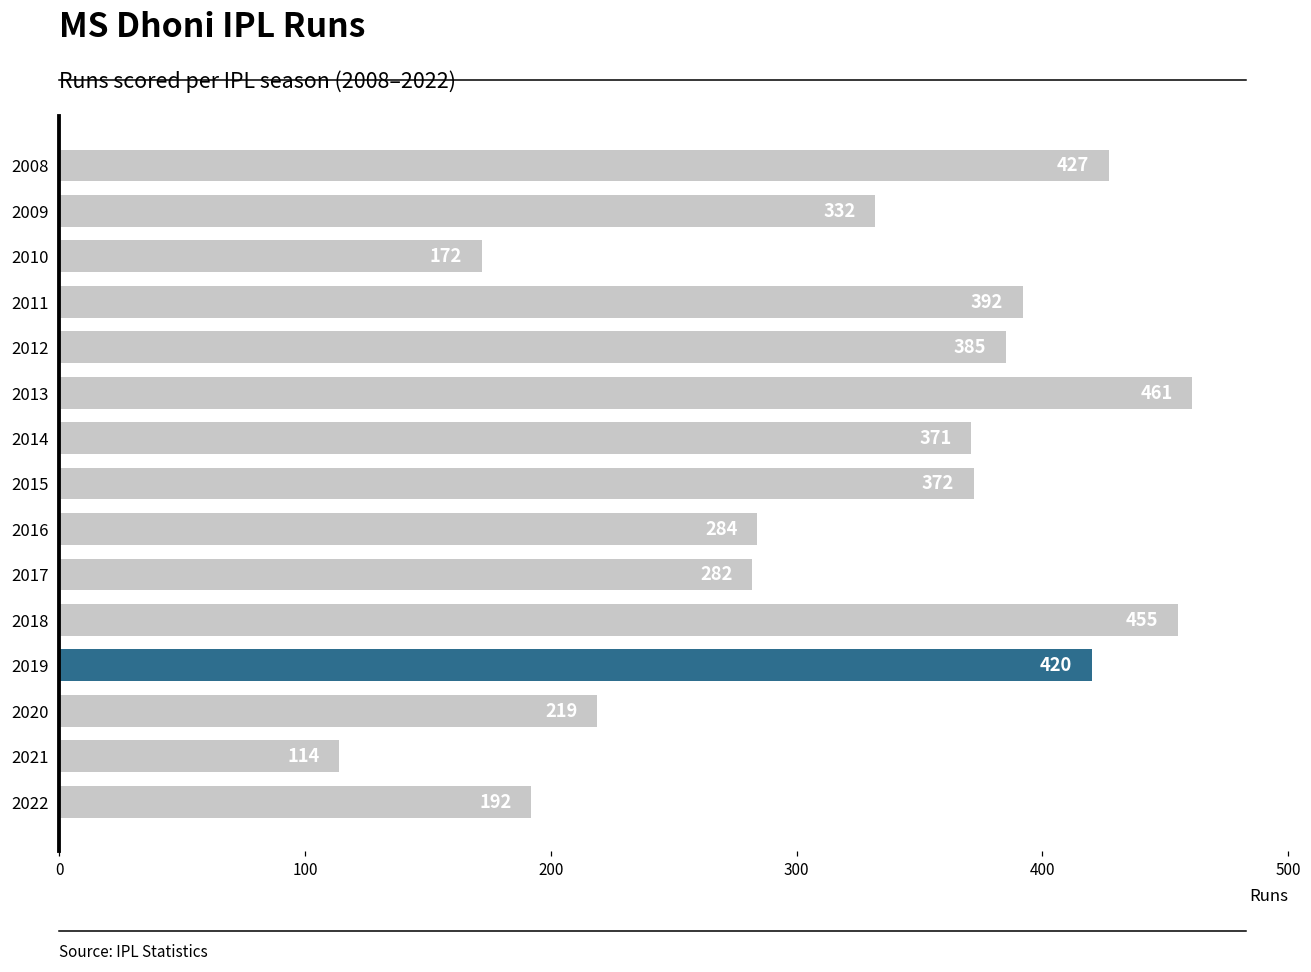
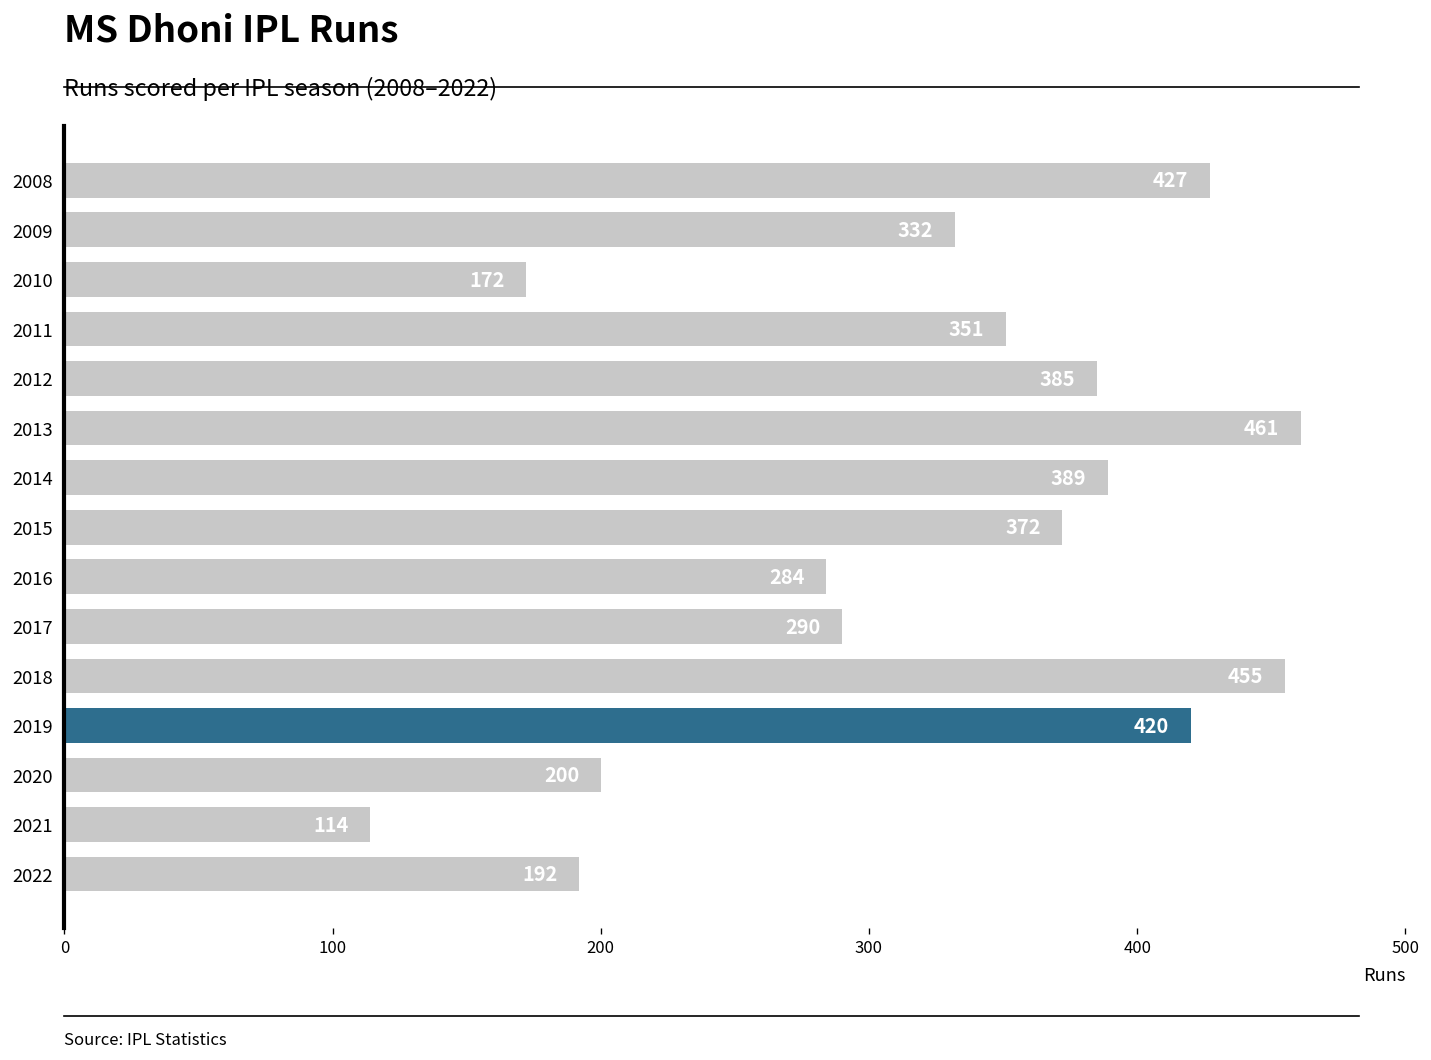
2011: 392 -> 351
2014: 371 -> 389
2017: 282 -> 290
2020: 219 -> 200
